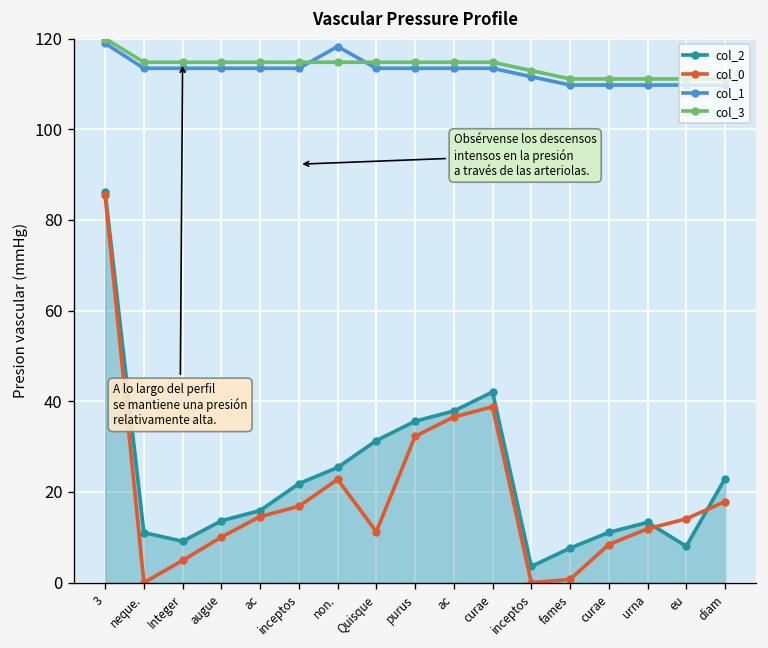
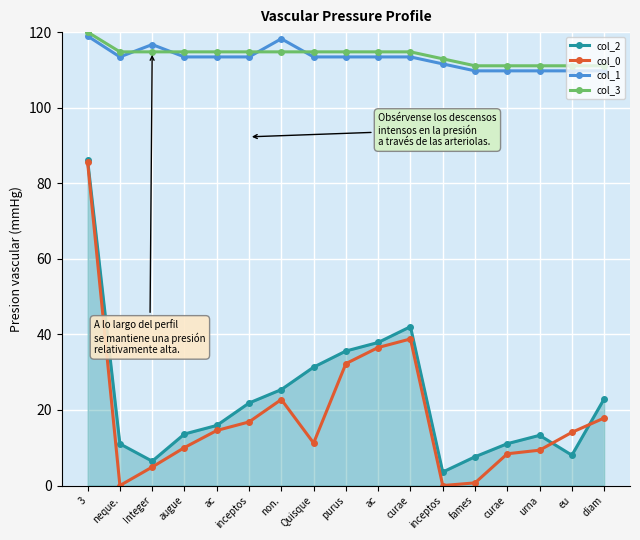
col_2, Integer: 9 -> 6
col_1, Integer: 113 -> 117
col_0, urna: 12 -> 9
